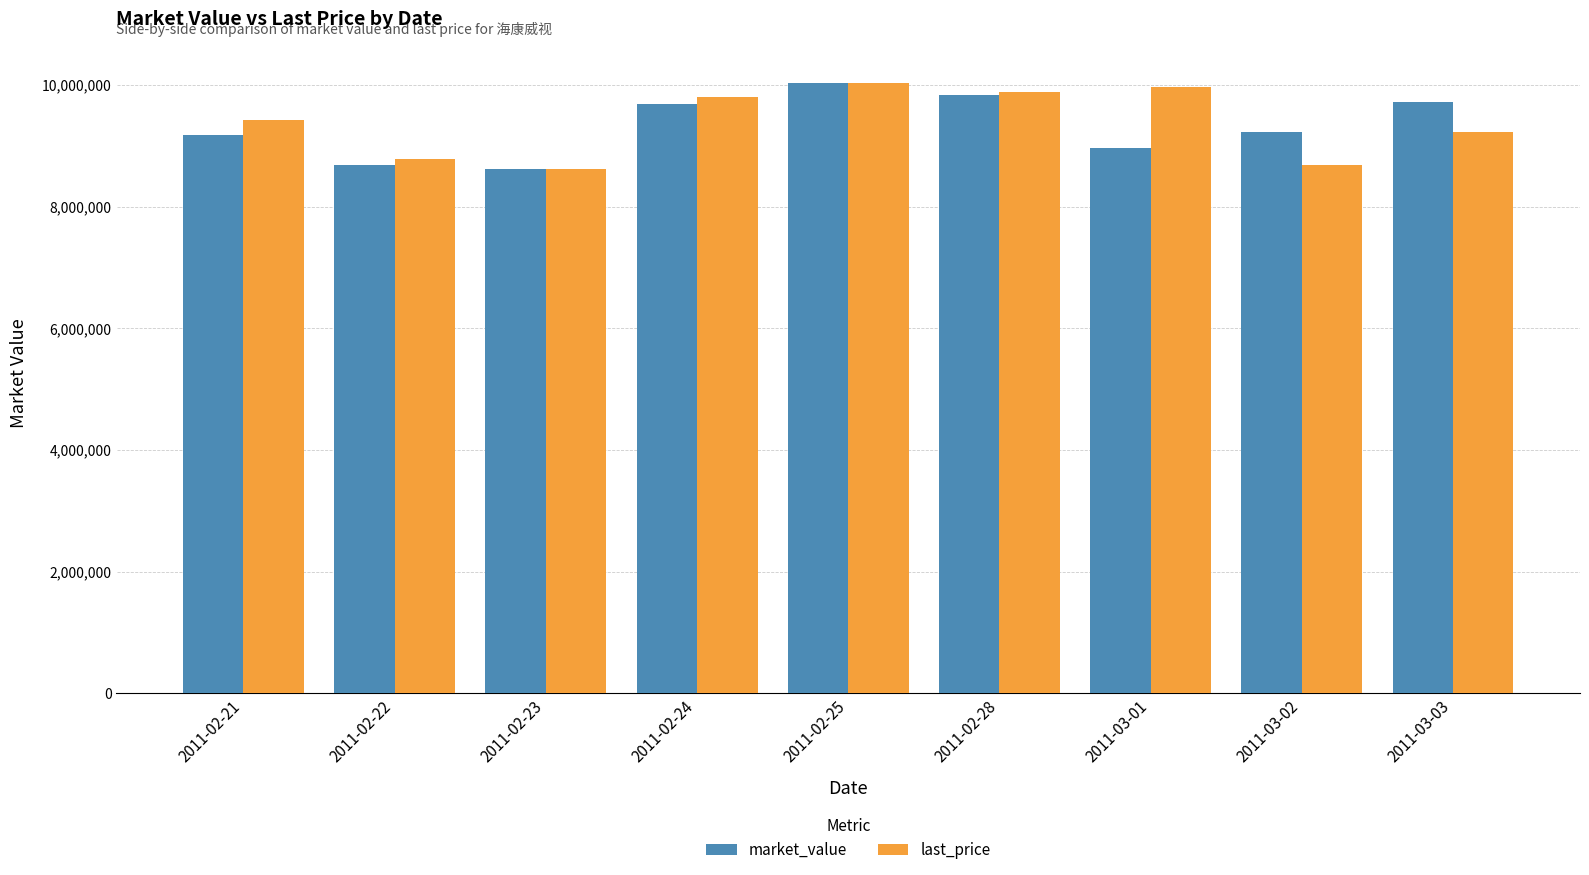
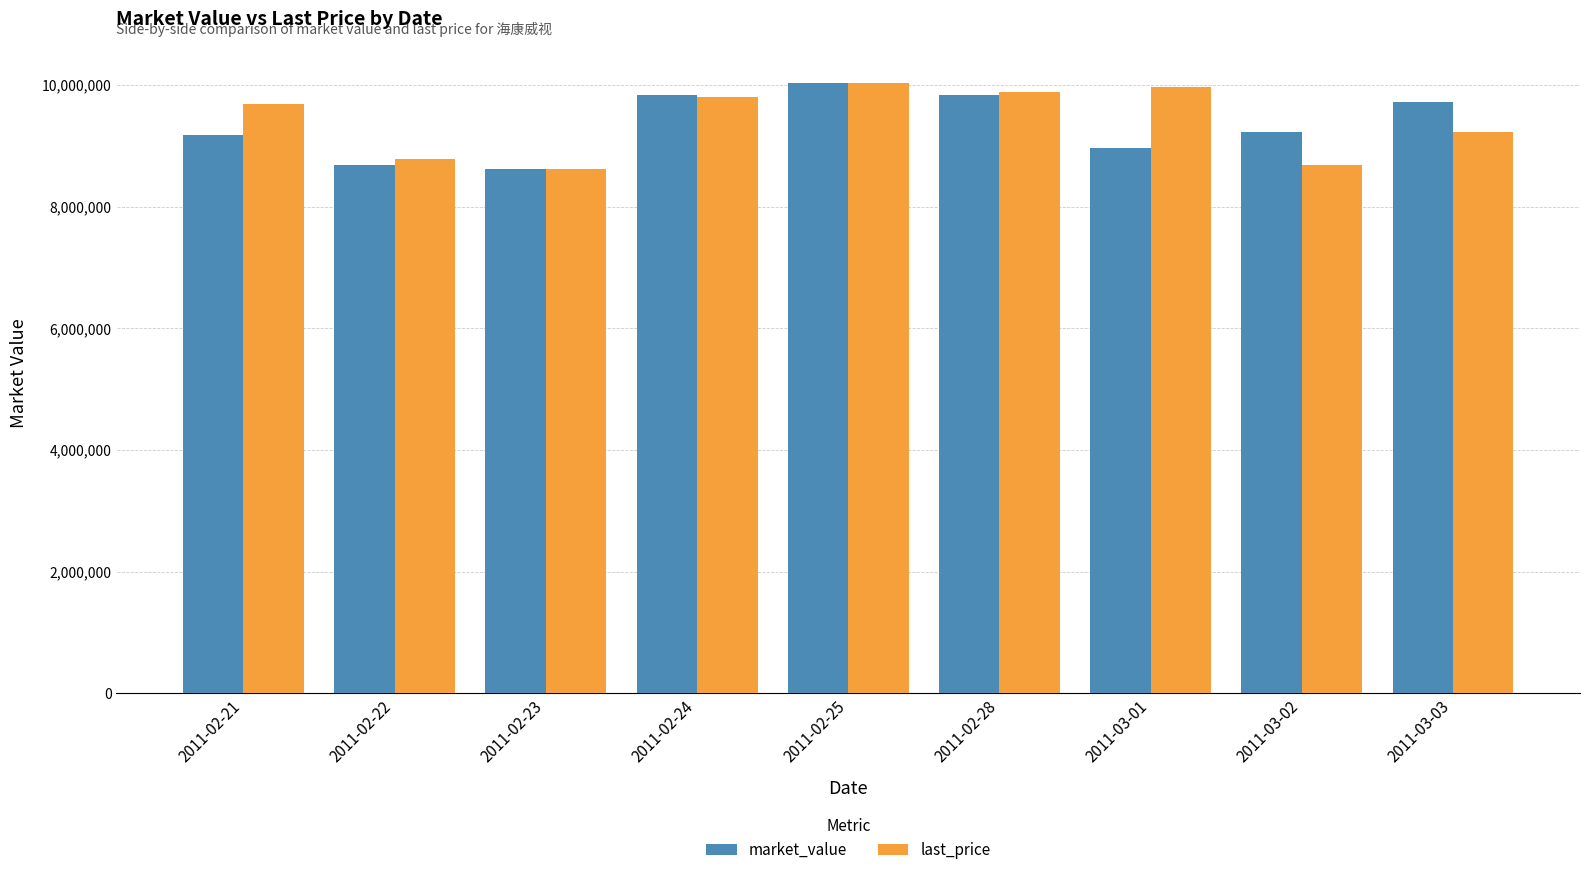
last_price, 2011-02-21: 9,400,000 -> 9,700,000
market_value, 2011-02-24: 9,700,000 -> 9,800,000
